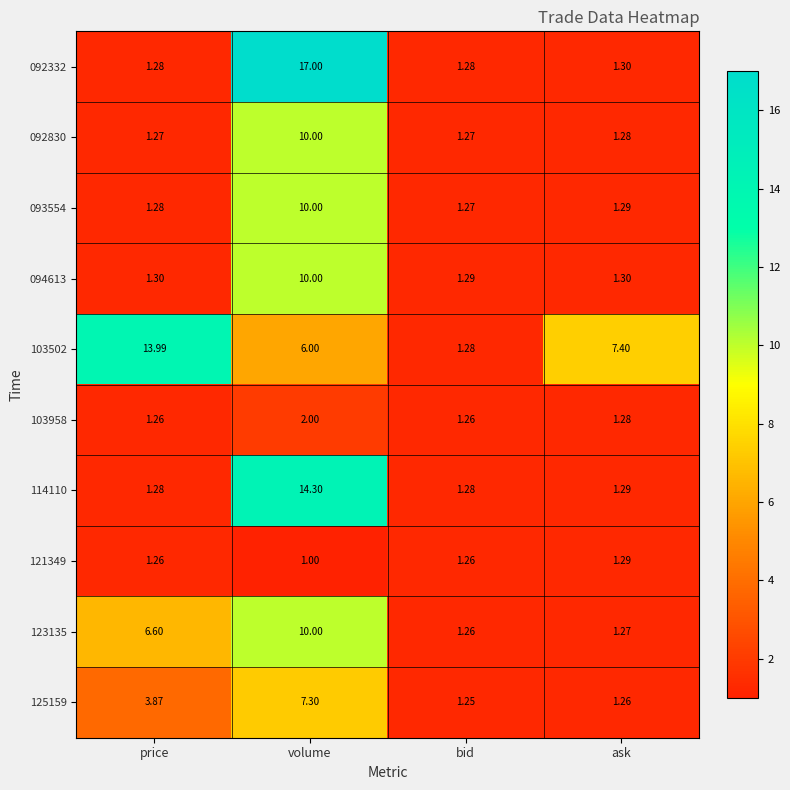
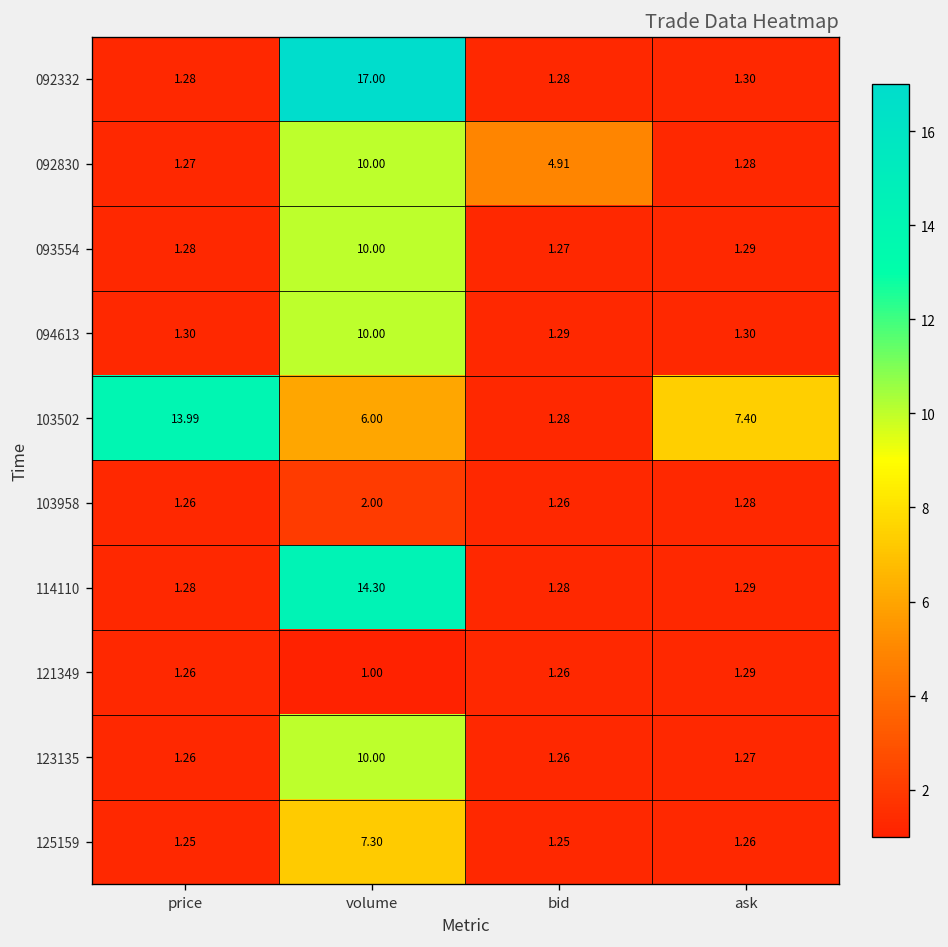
092830, bid: 1.27 -> 4.91
123135, price: 6.60 -> 1.26
125159, price: 3.87 -> 1.25
